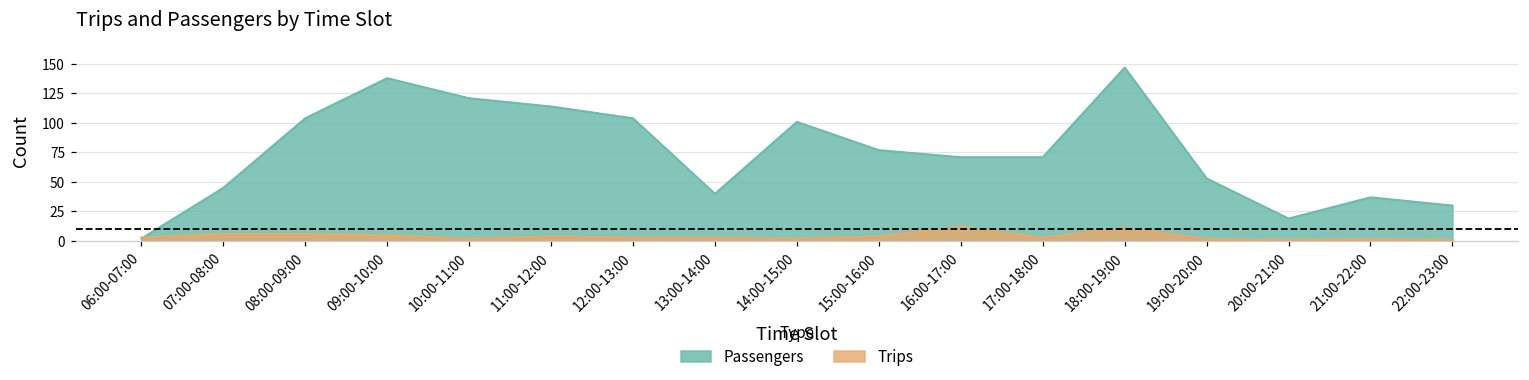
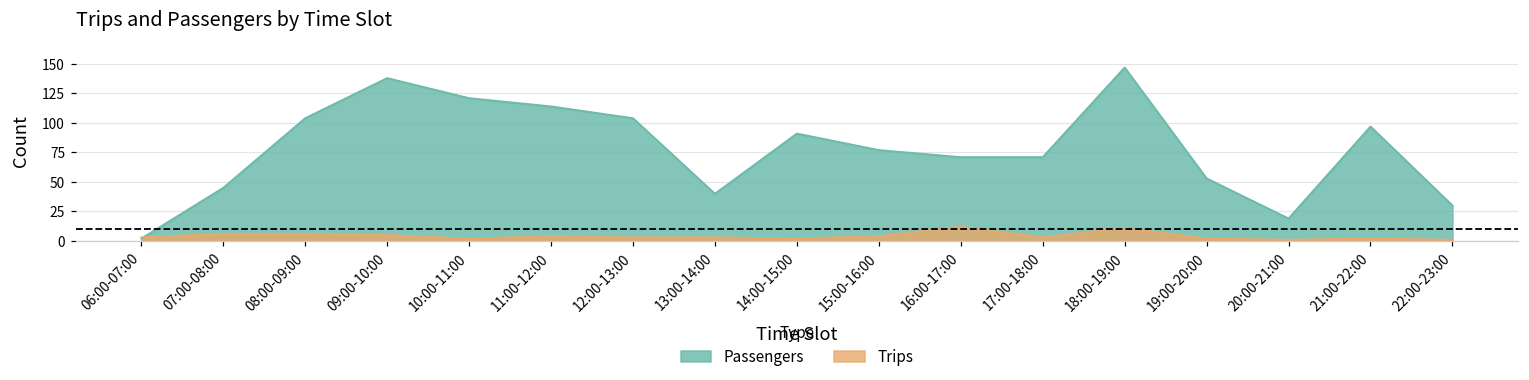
Passengers, 14:00-15:00: 101 -> 91
Passengers, 21:00-22:00: 37 -> 97
